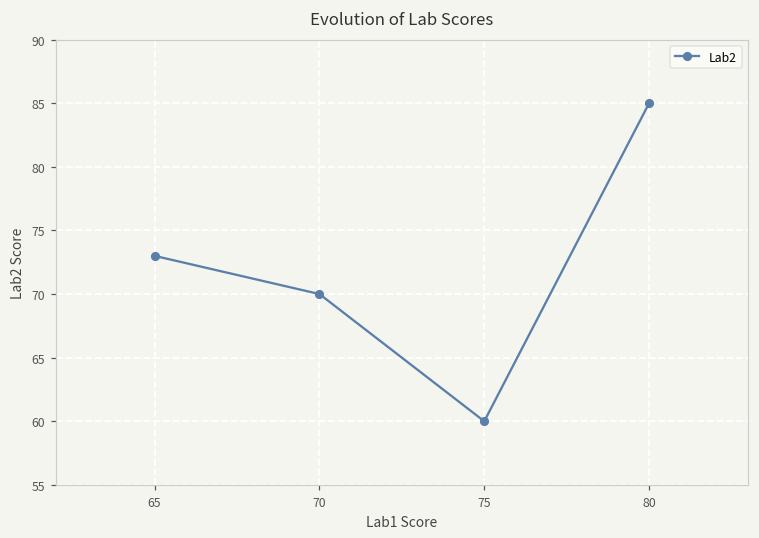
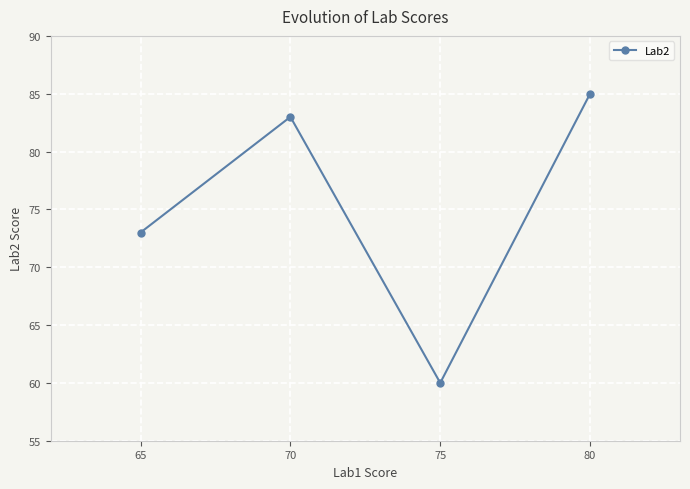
70: 70 -> 83
